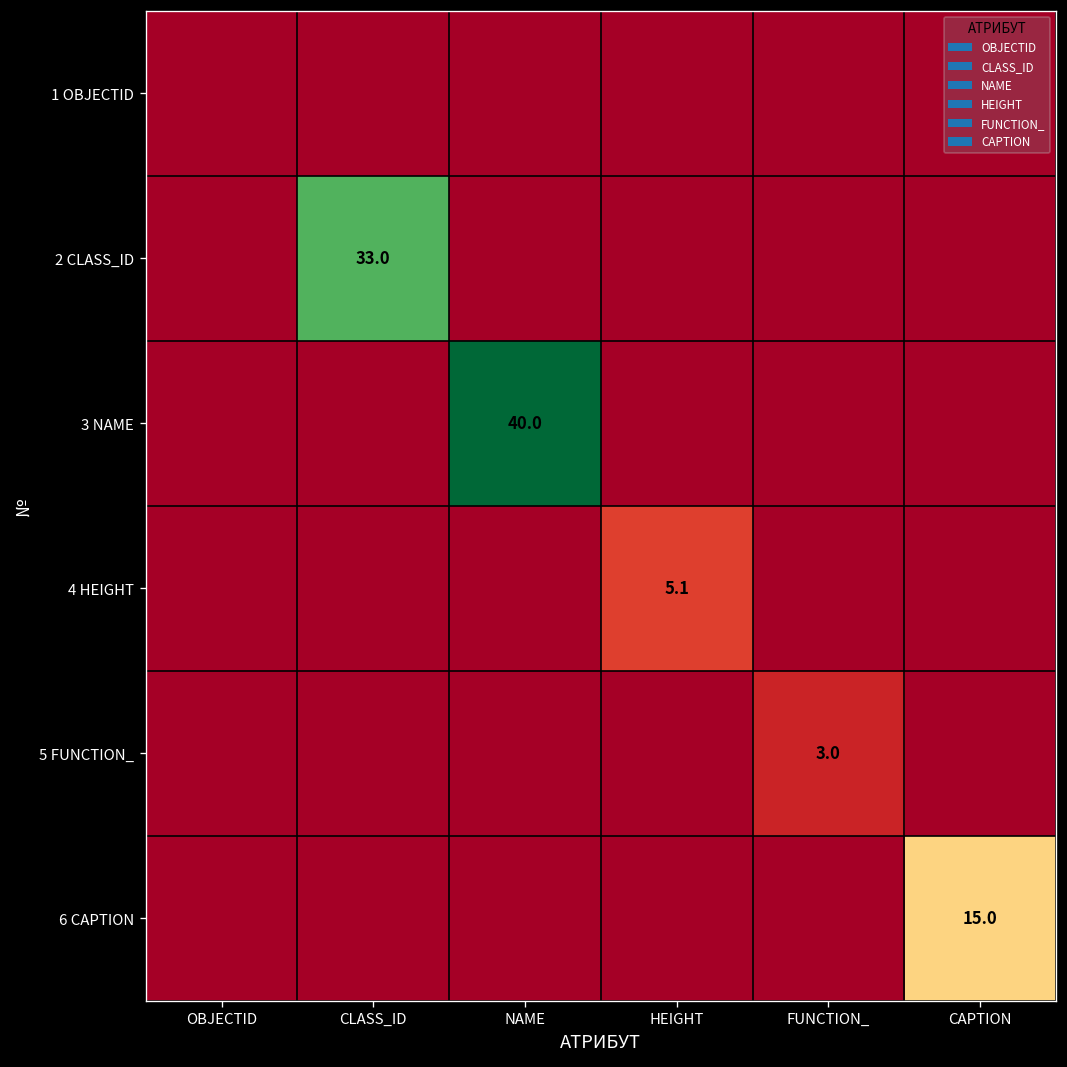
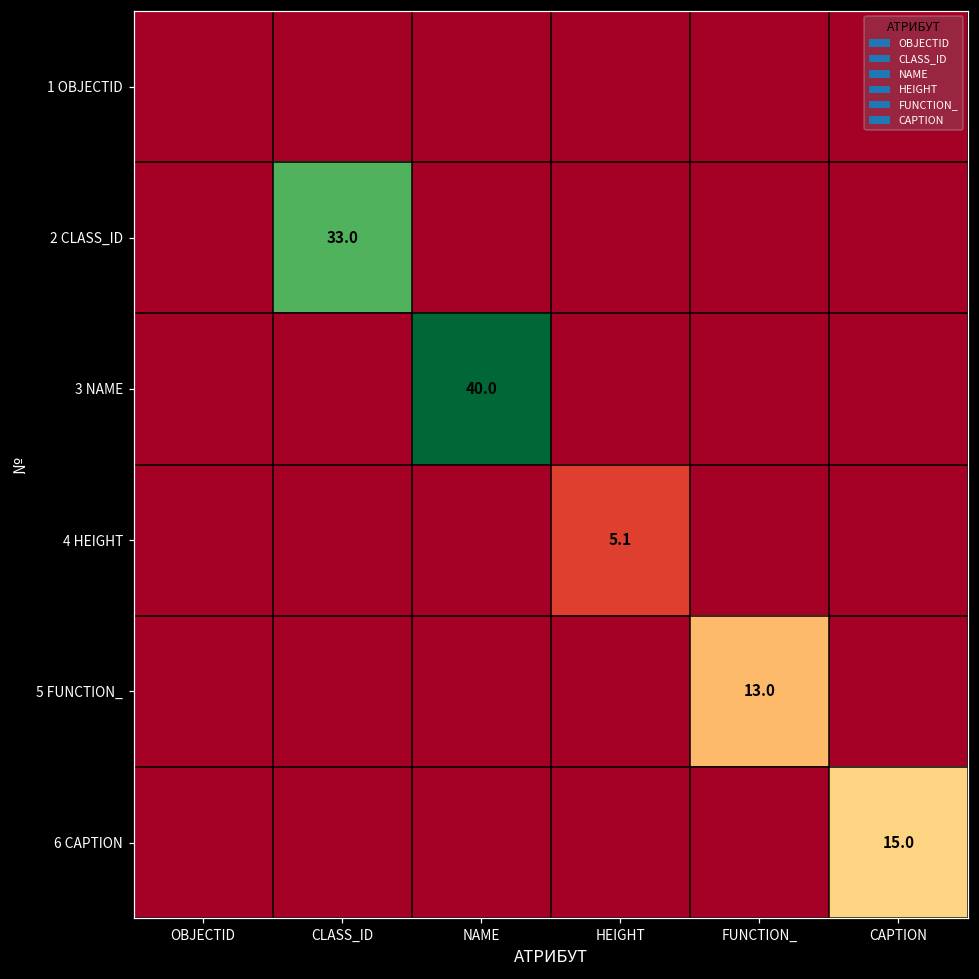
5 FUNCTION_, FUNCTION_: 3.0 -> 13.0
